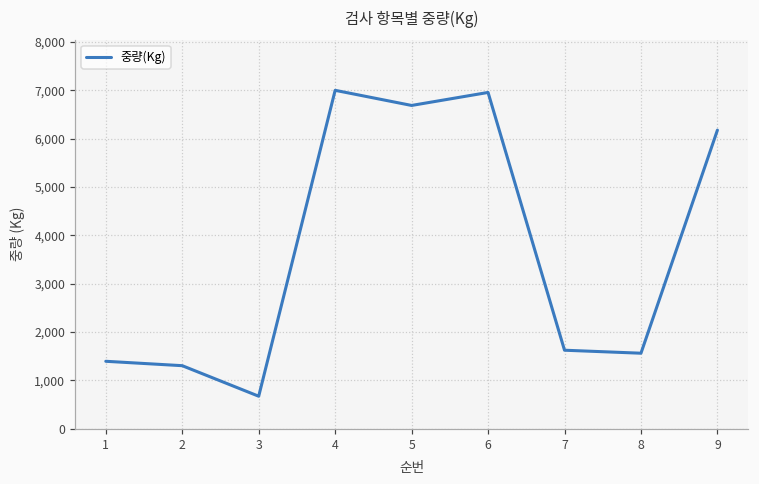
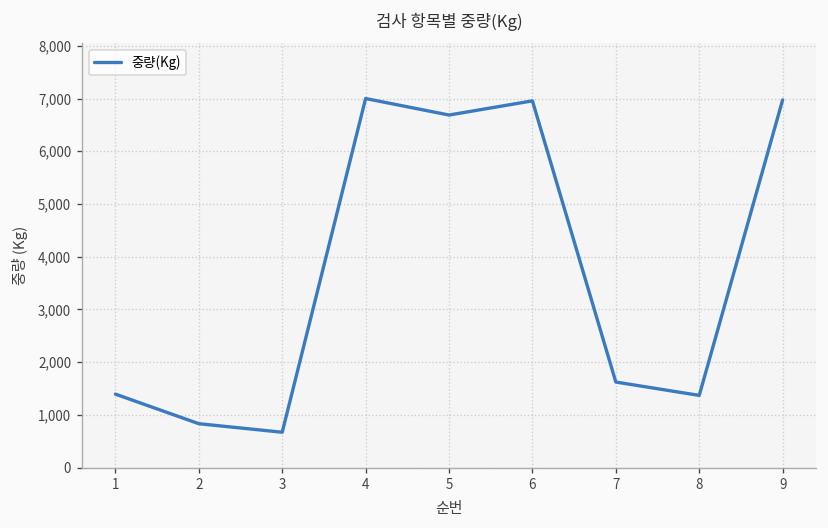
2: 1,300 -> 800
8: 1,600 -> 1,400
9: 6,200 -> 7,000
